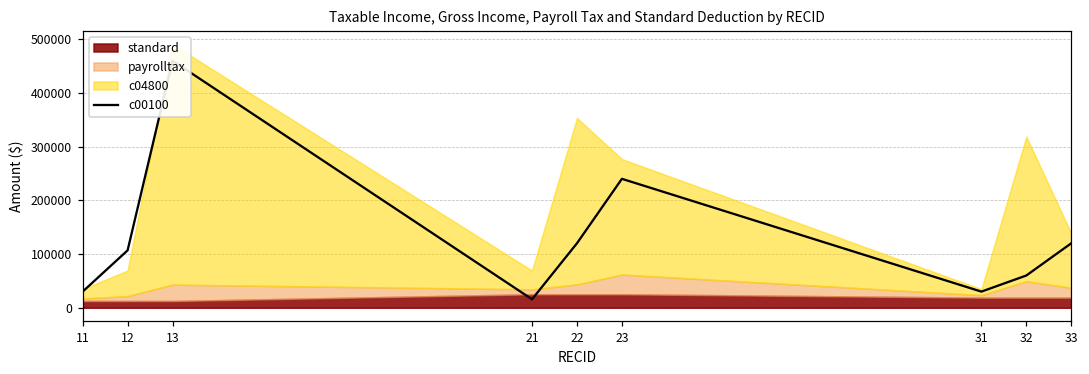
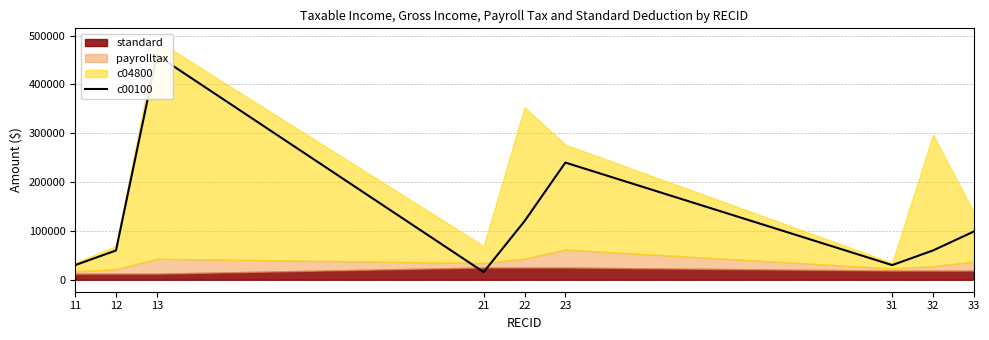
c00100, 12: 110000 -> 60000
payrolltax, 32: 30000 -> 10000
c00100, 33: 120000 -> 100000
